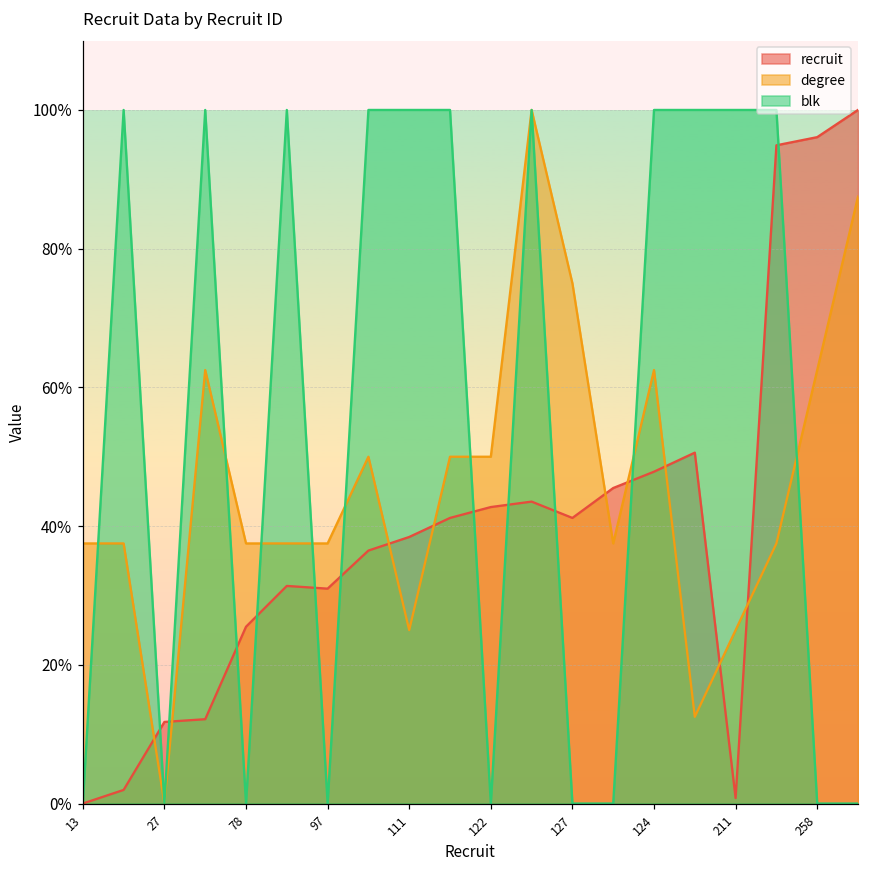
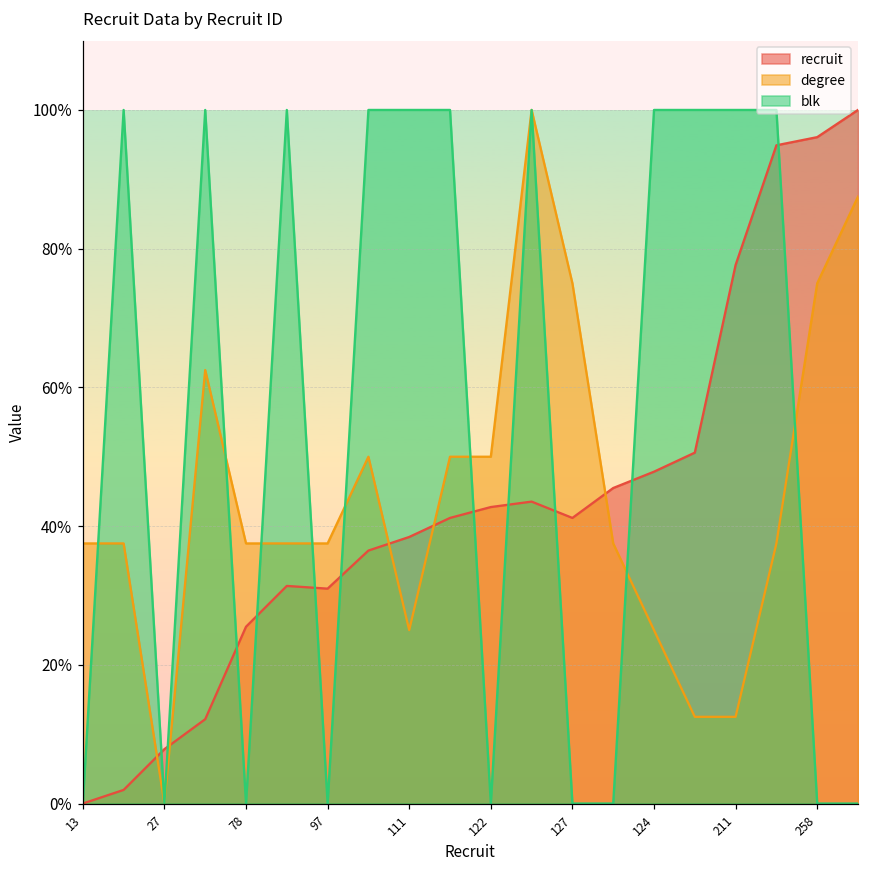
recruit, 27: 12% -> 8%
degree, 124: 62% -> 25%
recruit, 211: 1% -> 78%
degree, 211: 25% -> 12%
degree, 258: 62% -> 75%
